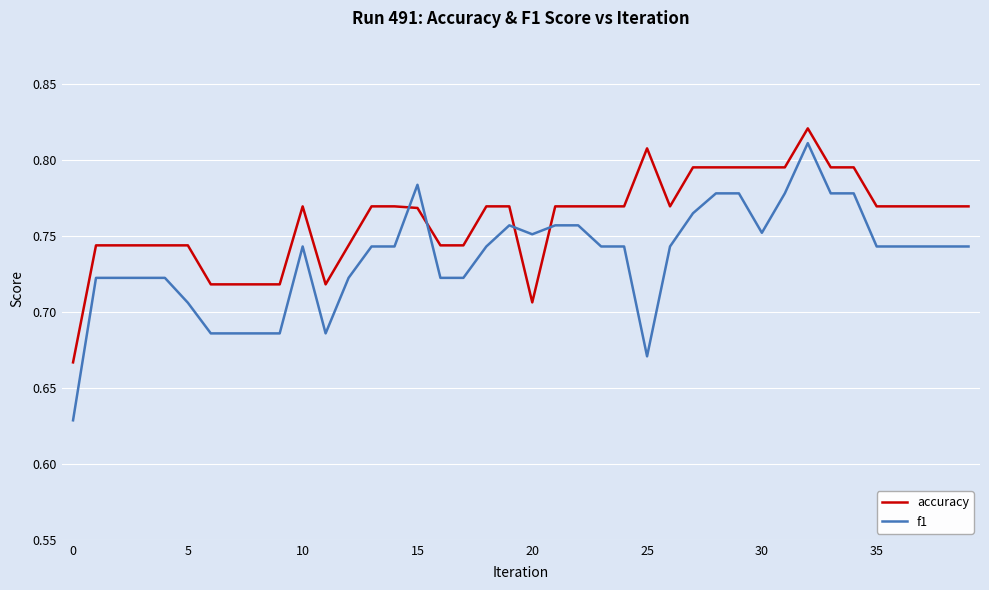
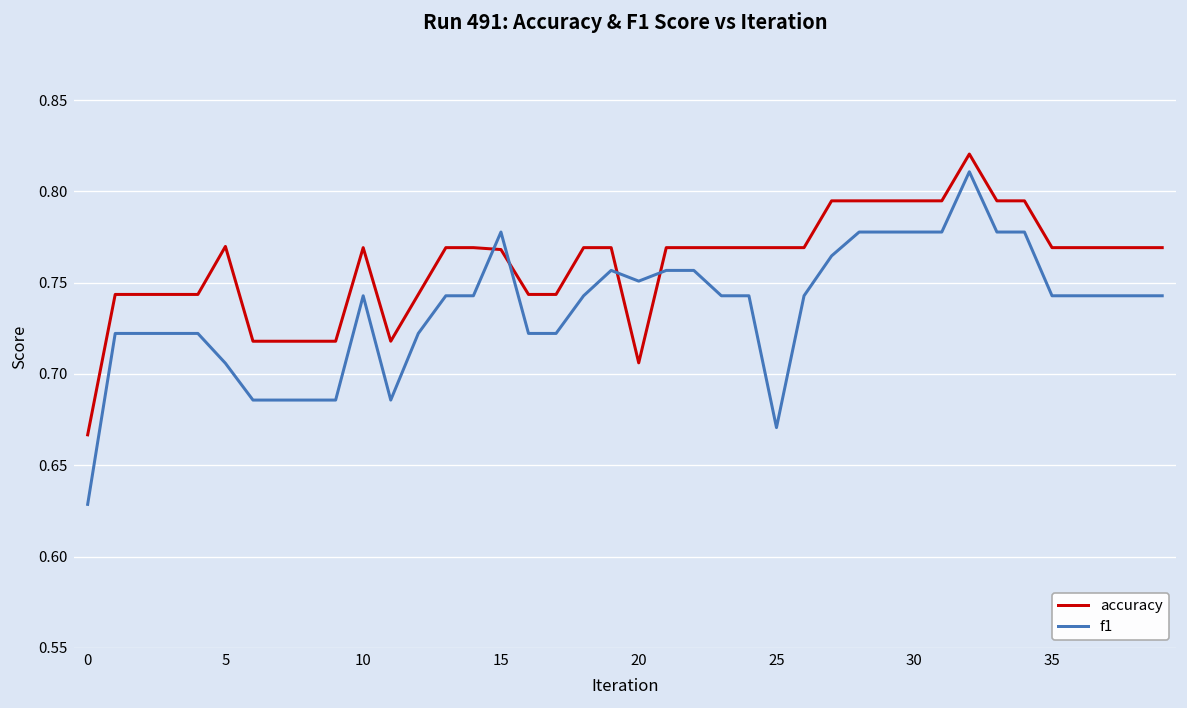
accuracy, 5: 0.744 -> 0.770
f1, 15: 0.783 -> 0.778
accuracy, 25: 0.807 -> 0.769
f1, 30: 0.752 -> 0.778
